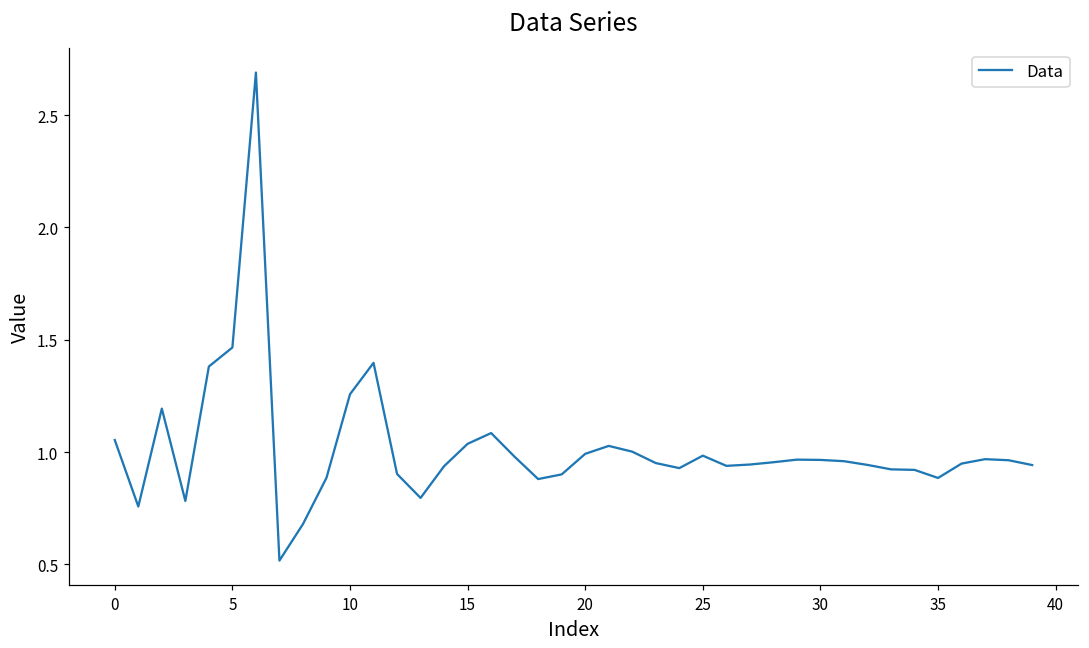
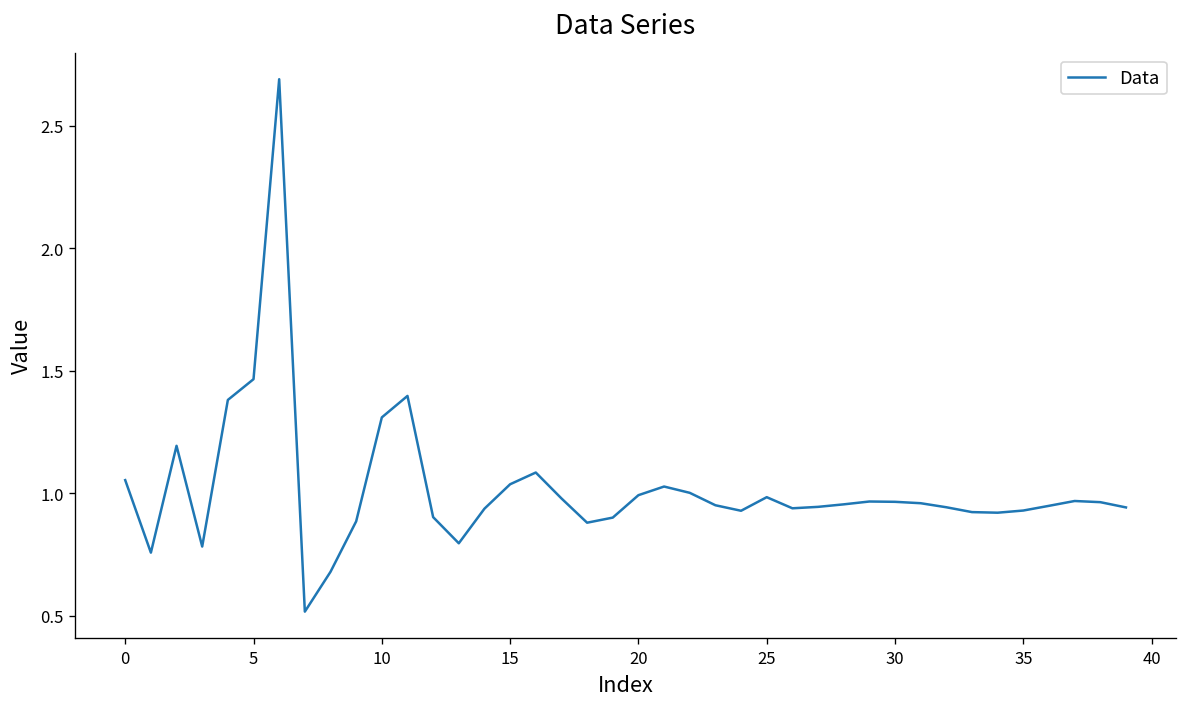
10: 1.26 -> 1.31
35: 0.88 -> 0.93
